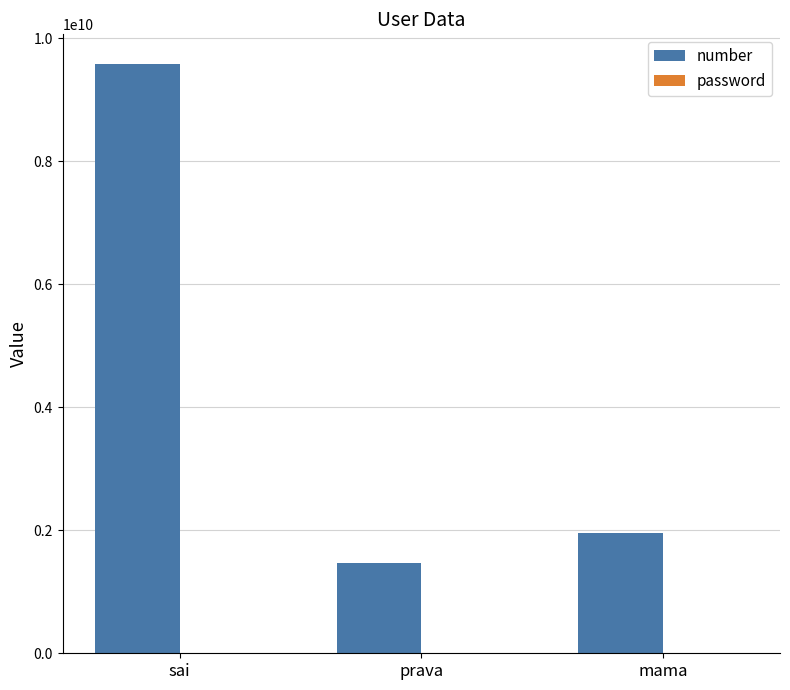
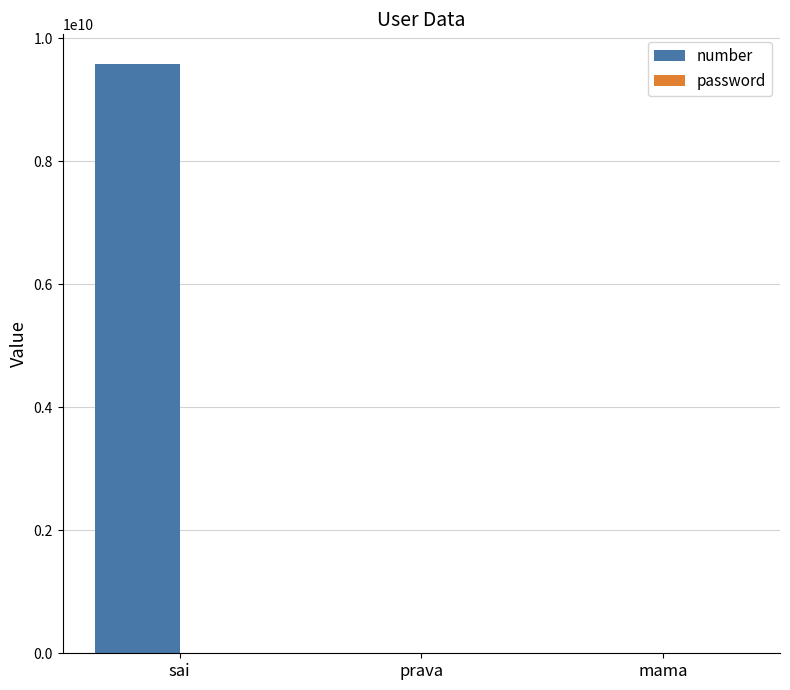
number, prava: 1500000000 -> 0
number, mama: 2000000000 -> 0
